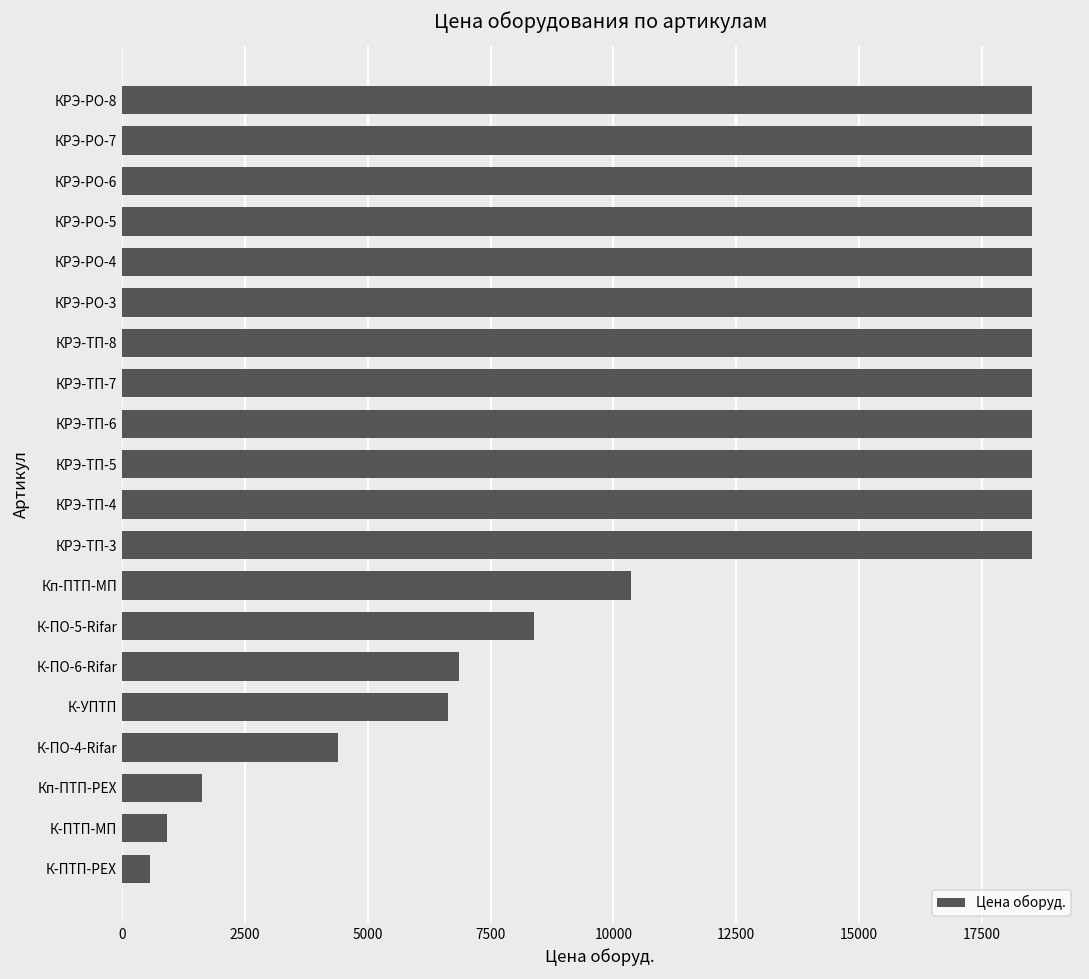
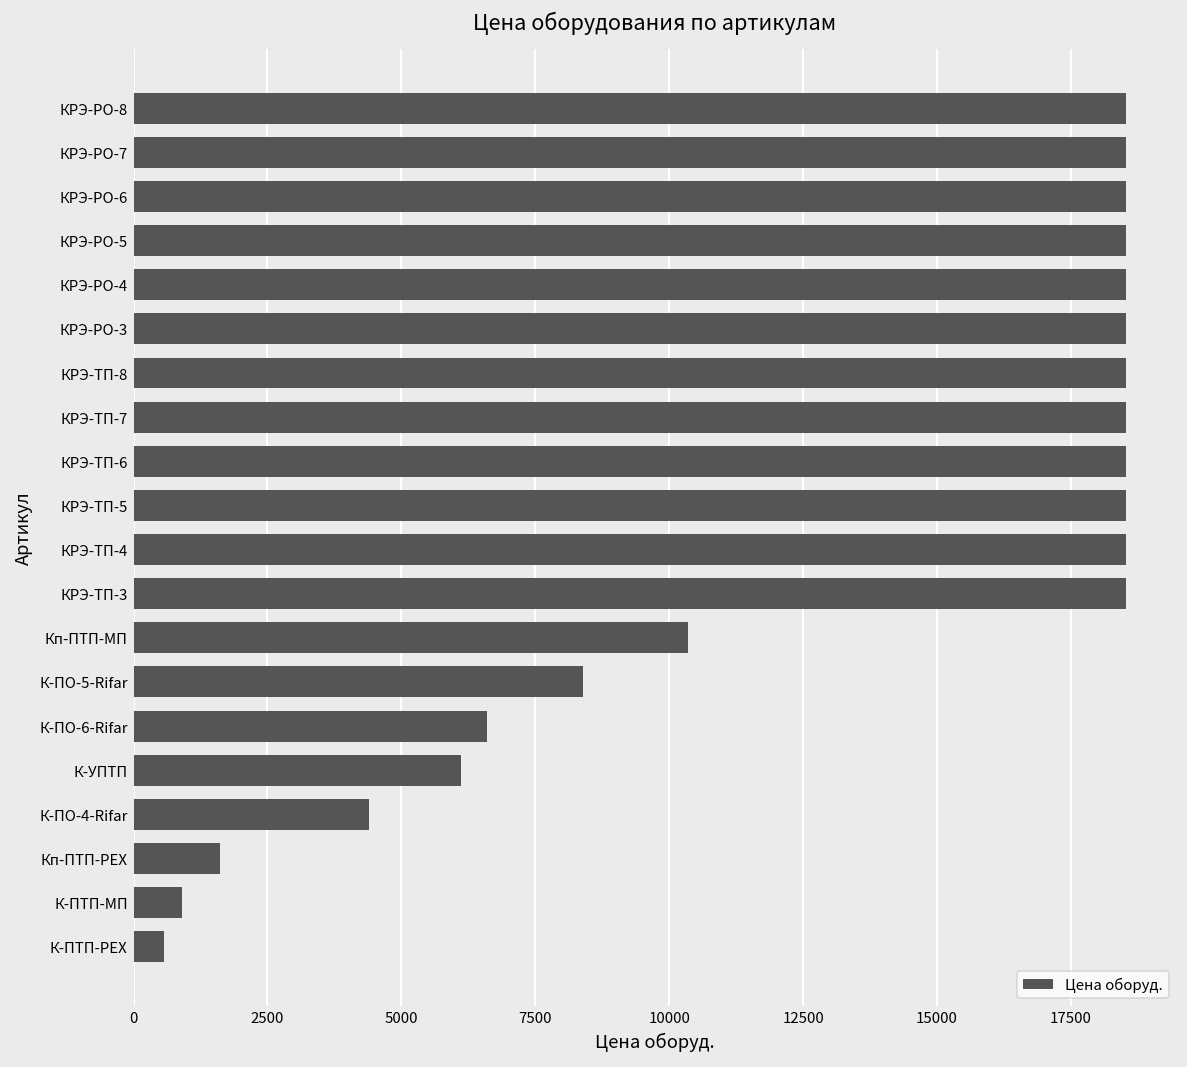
К-ПО-6-Rifar: 6800 -> 6600
К-УПТП: 6600 -> 6100
